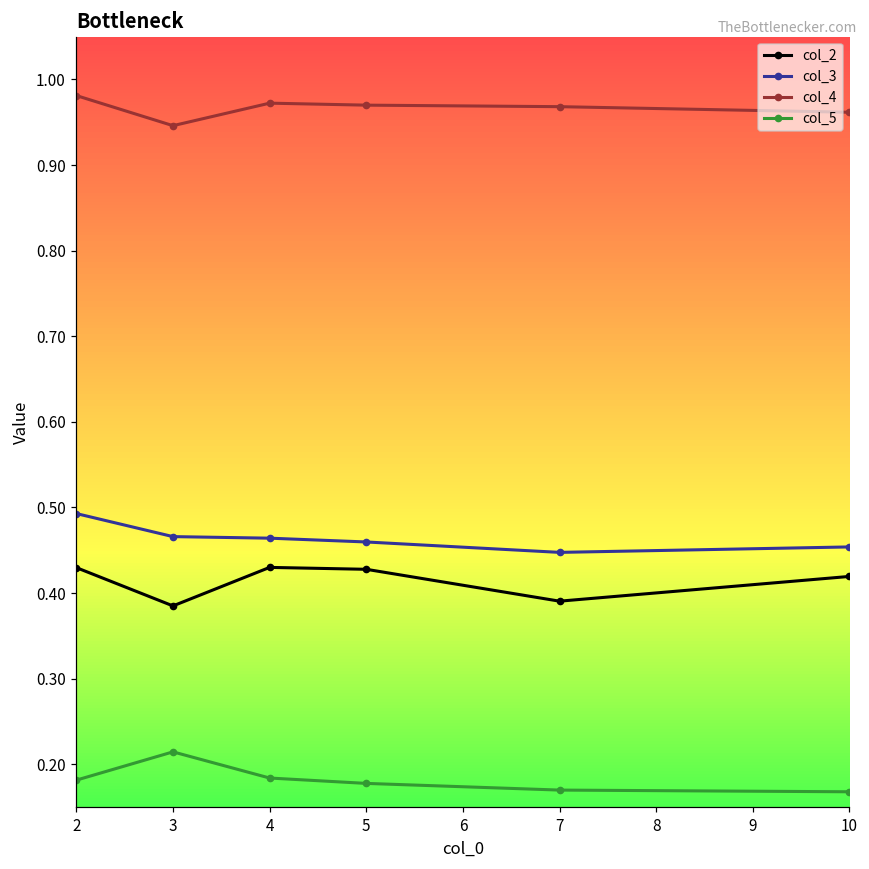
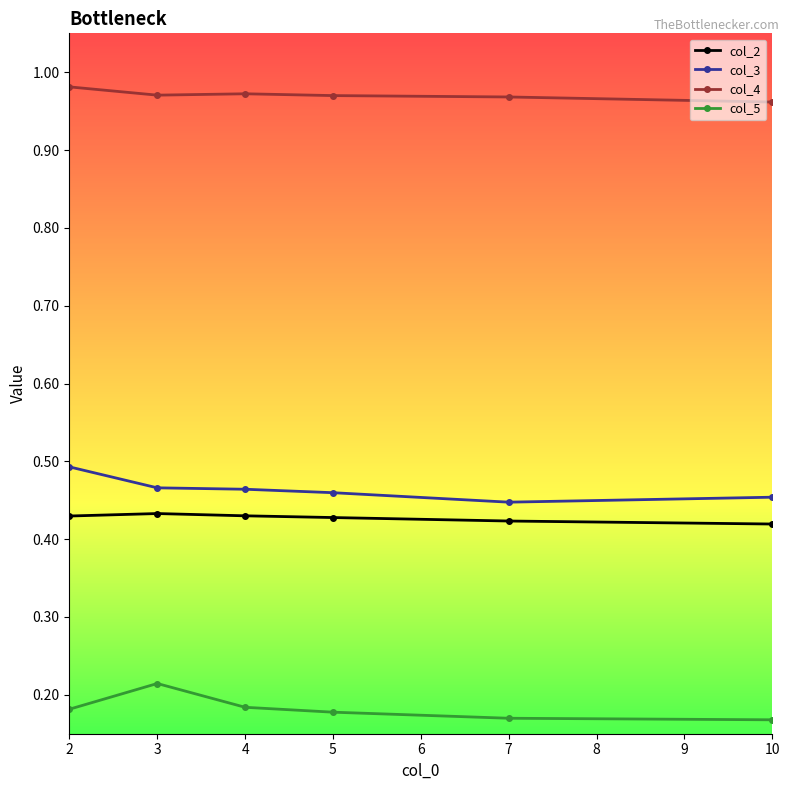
col_2, 3: 0.39 -> 0.43
col_4, 3: 0.95 -> 0.97
col_2, 7: 0.39 -> 0.42
